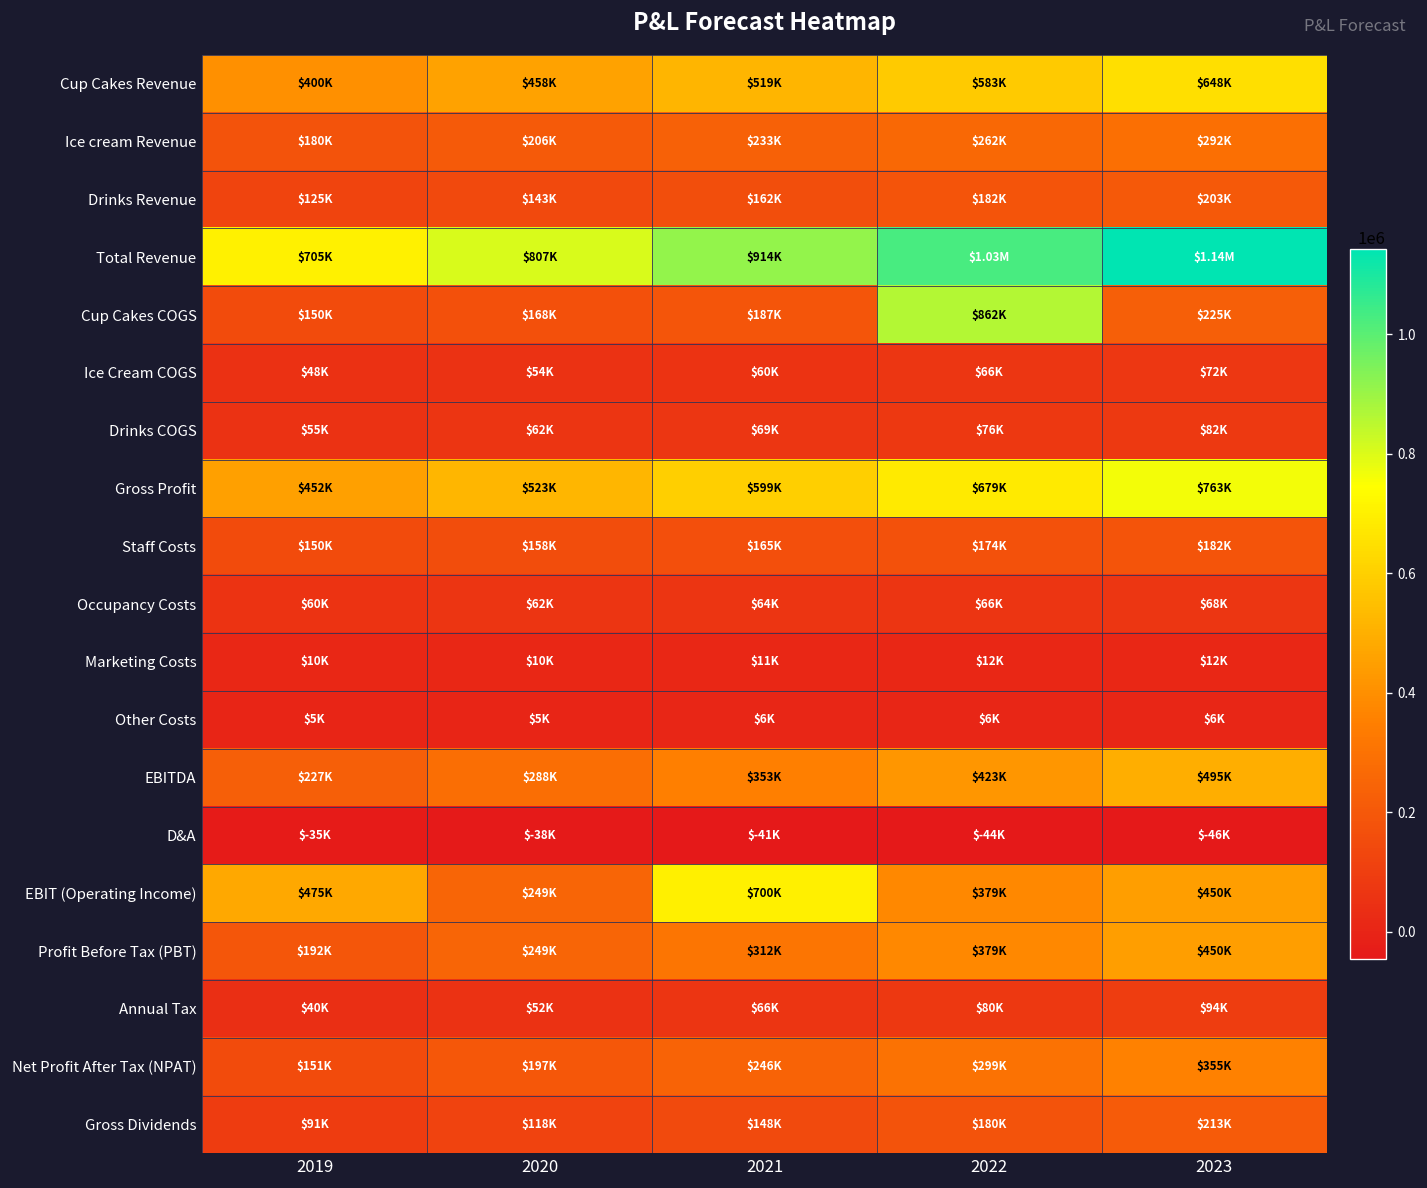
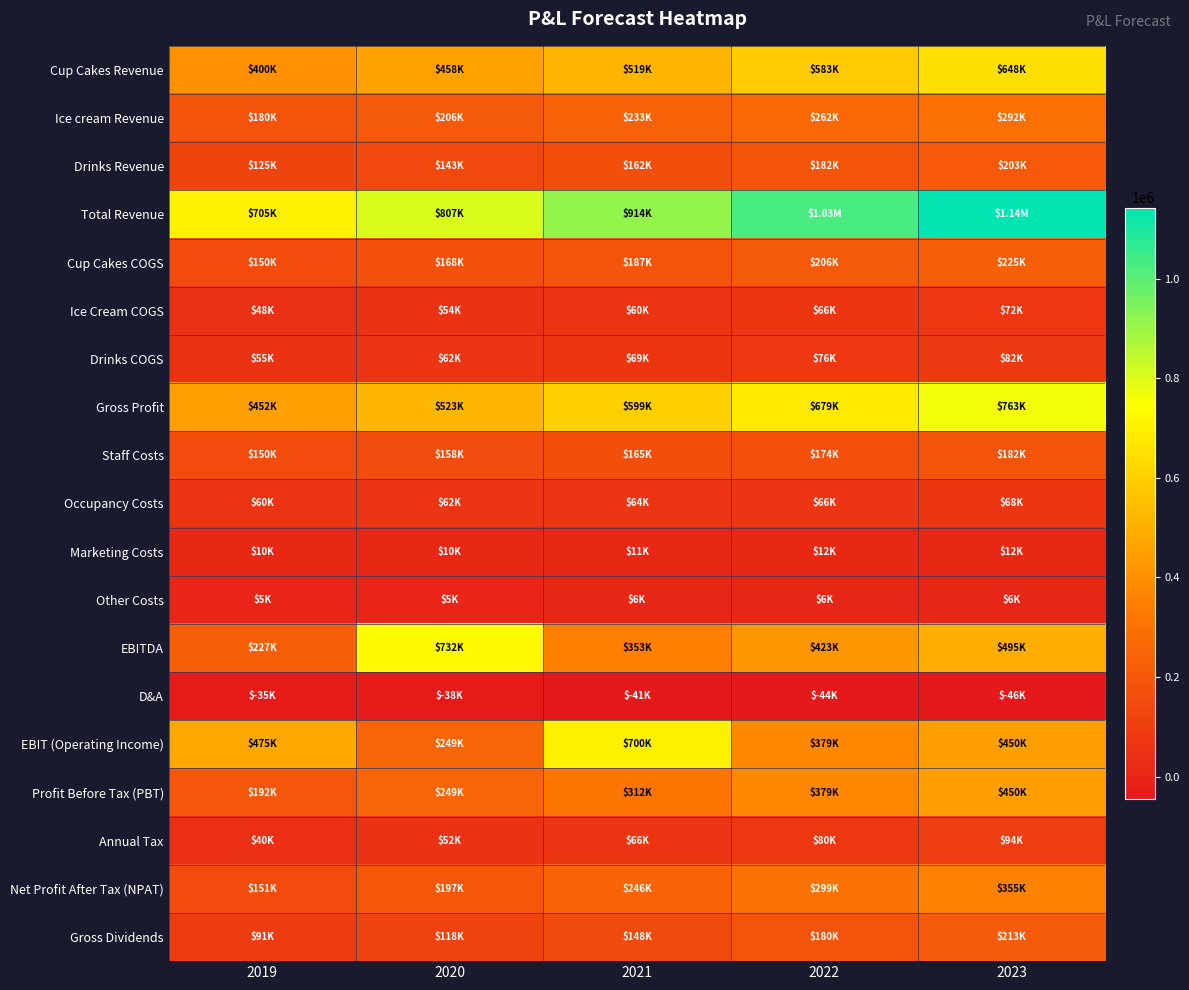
Cup Cakes COGS, 2022: $862K -> $206K
EBITDA, 2020: $288K -> $732K
